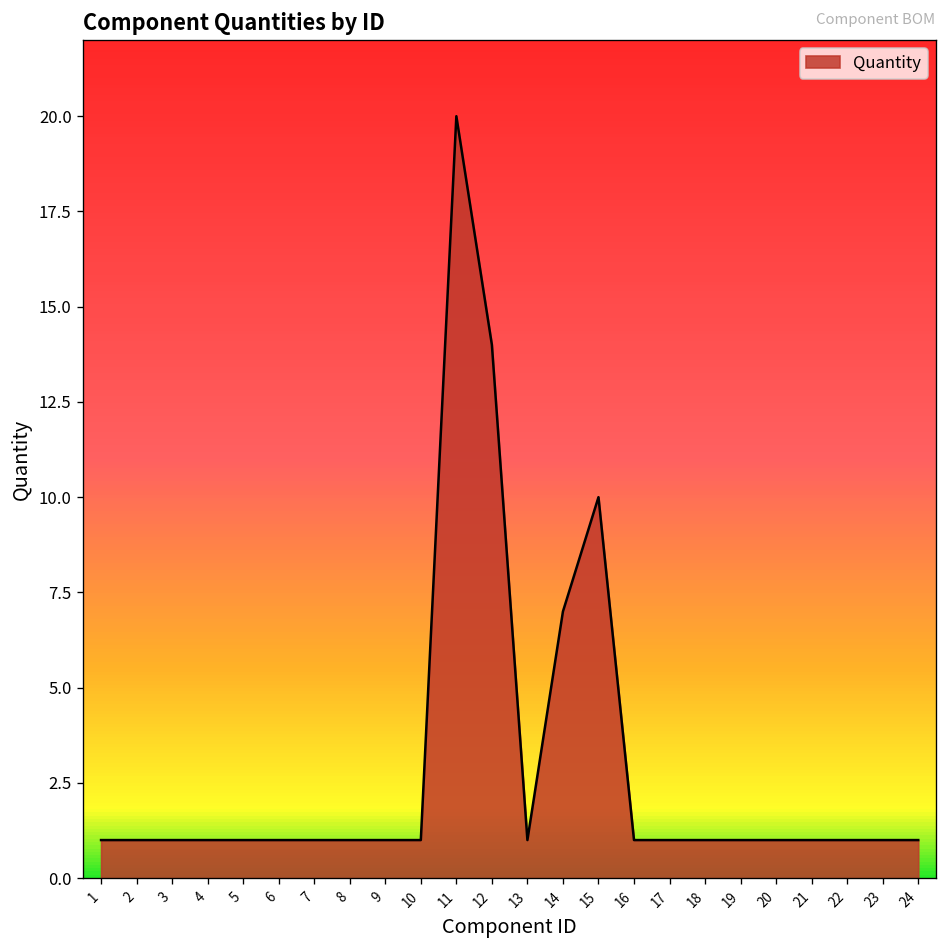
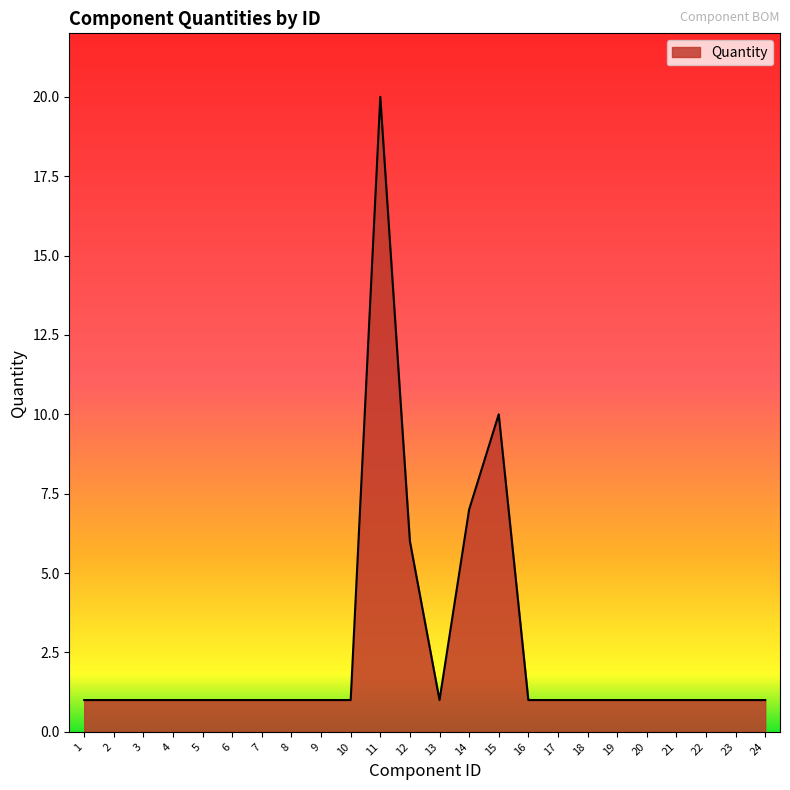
12: 14 -> 6
